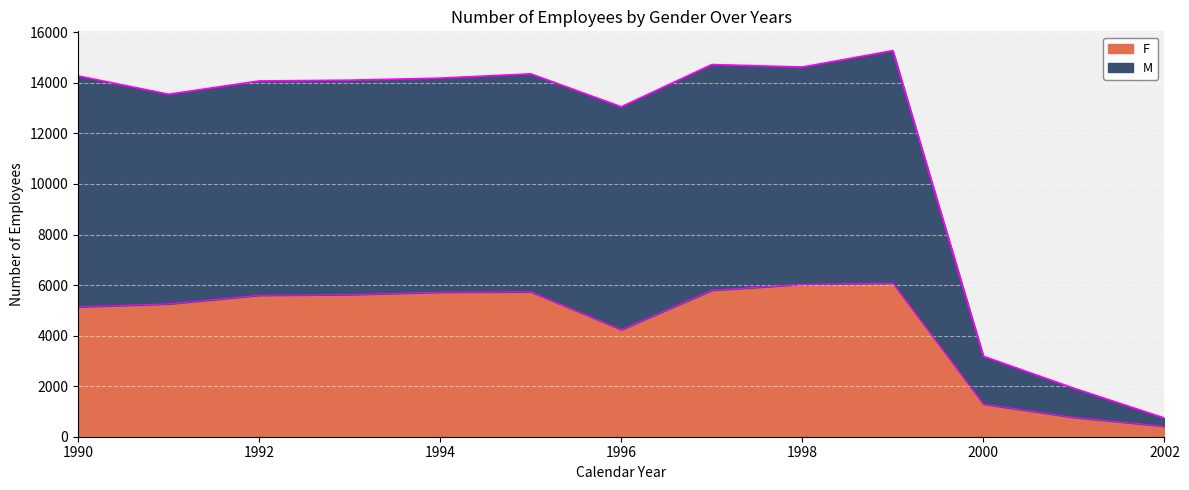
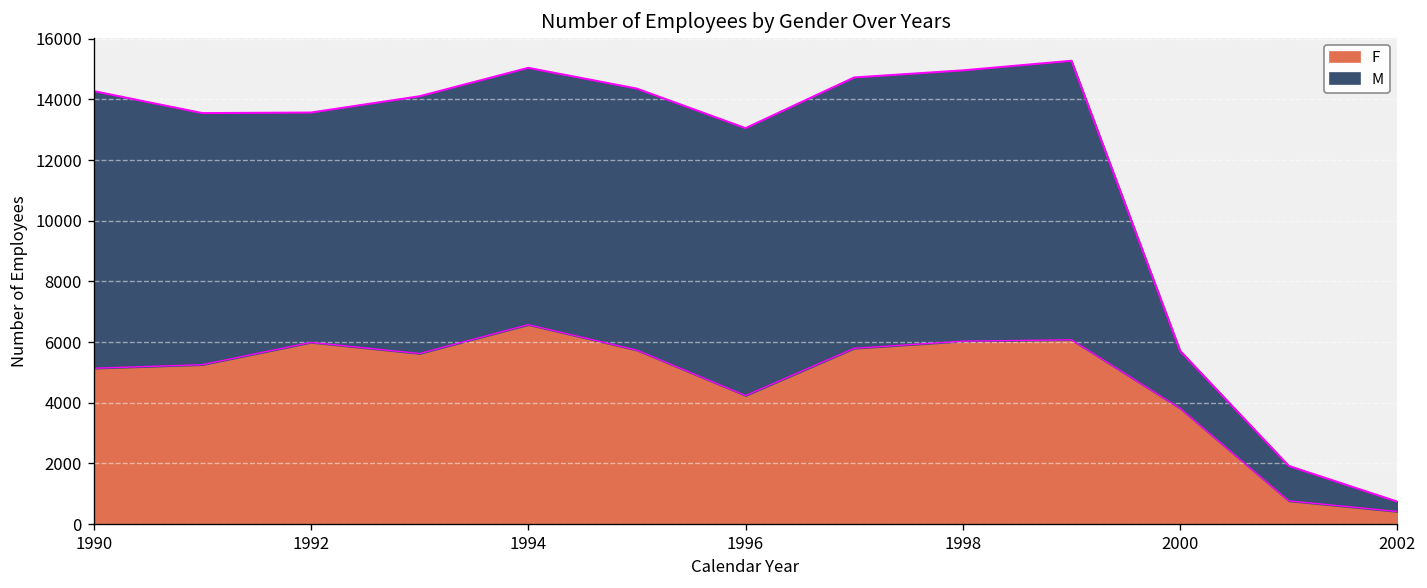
F, 1992: 5600 -> 6000
M, 1992: 8500 -> 7600
F, 1994: 5700 -> 6600
M, 1998: 8600 -> 8900
F, 2000: 1300 -> 3800
